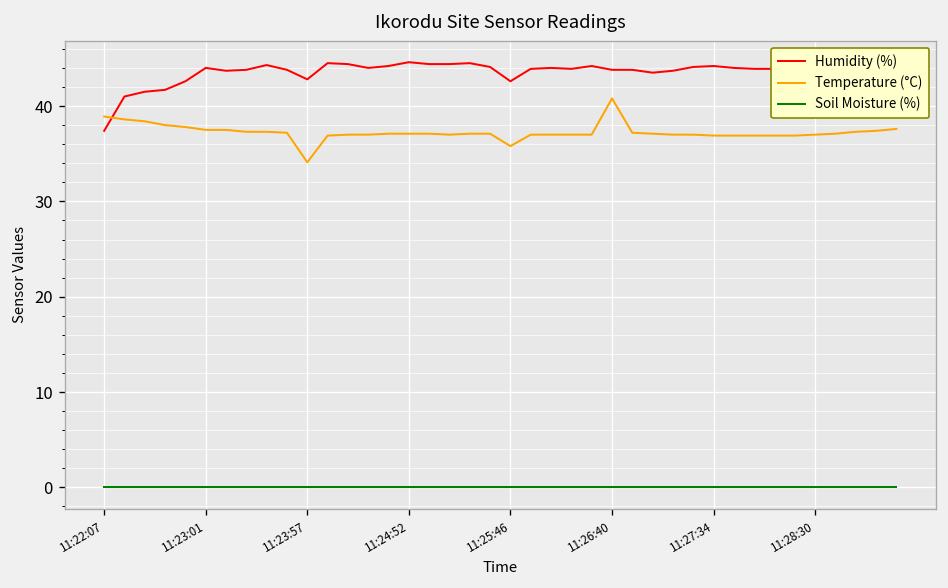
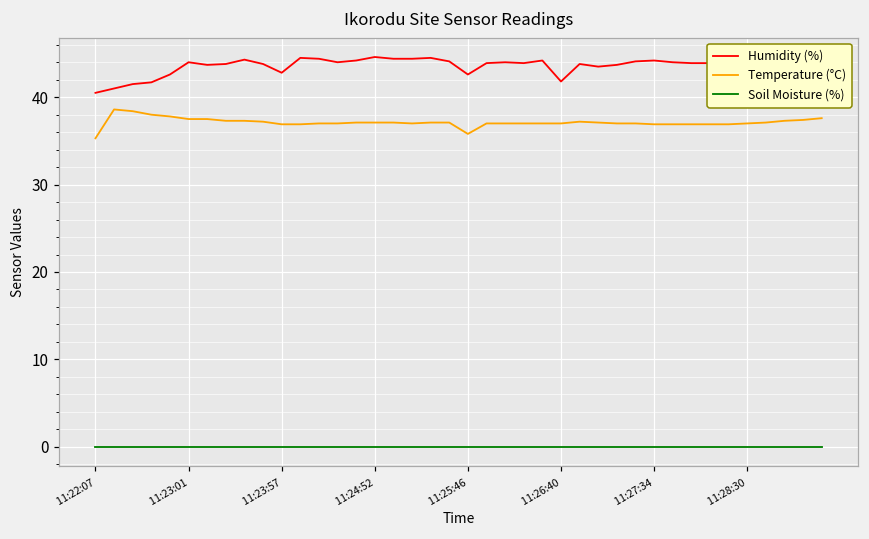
Humidity (%), 11:22:07: 37 -> 41
Temperature (°C), 11:22:07: 39 -> 35
Temperature (°C), 11:23:57: 34 -> 37
Humidity (%), 11:26:40: 44 -> 42
Temperature (°C), 11:26:40: 41 -> 37
